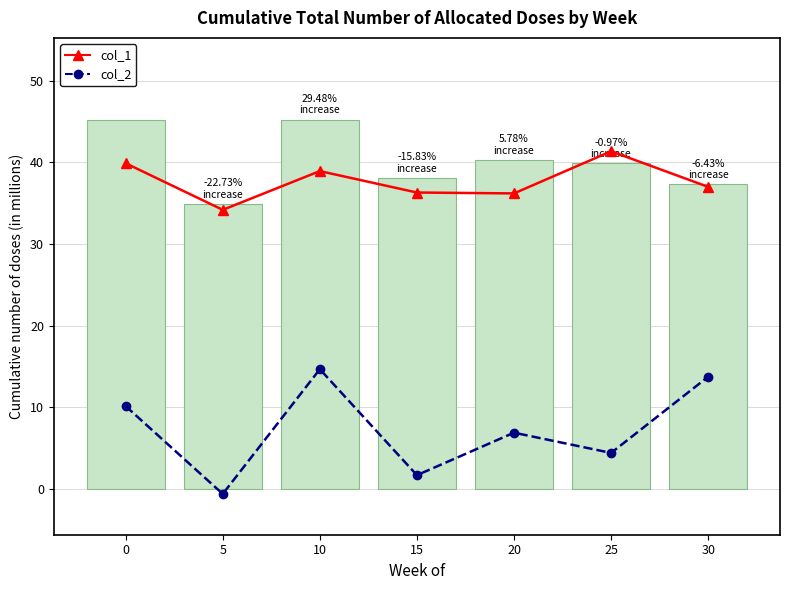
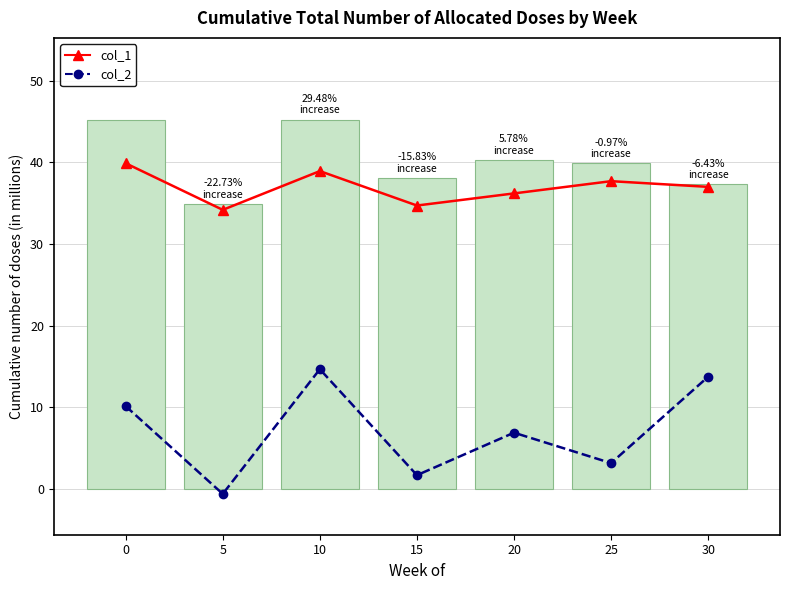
col_1, 15: 36 -> 35
col_1, 25: 41 -> 38
col_2, 25: 4 -> 3
